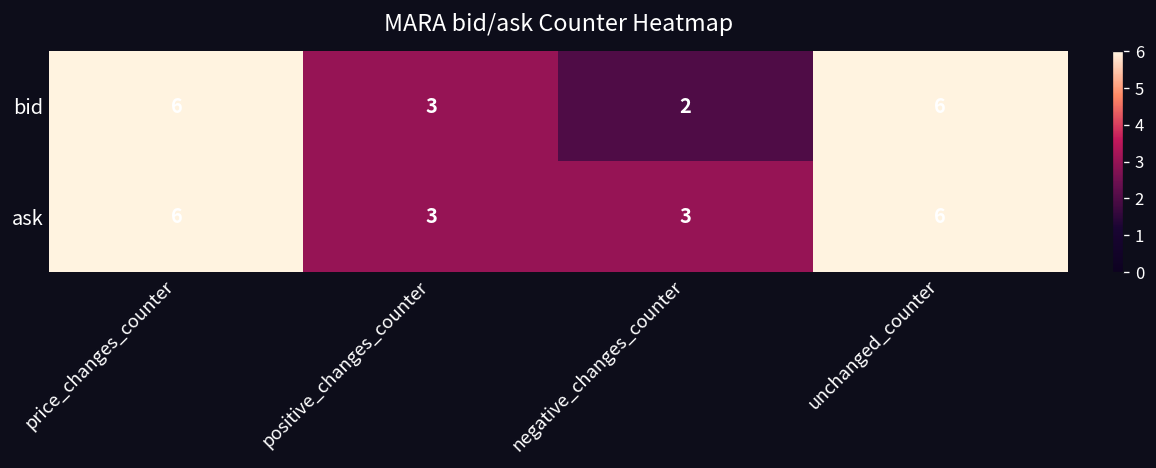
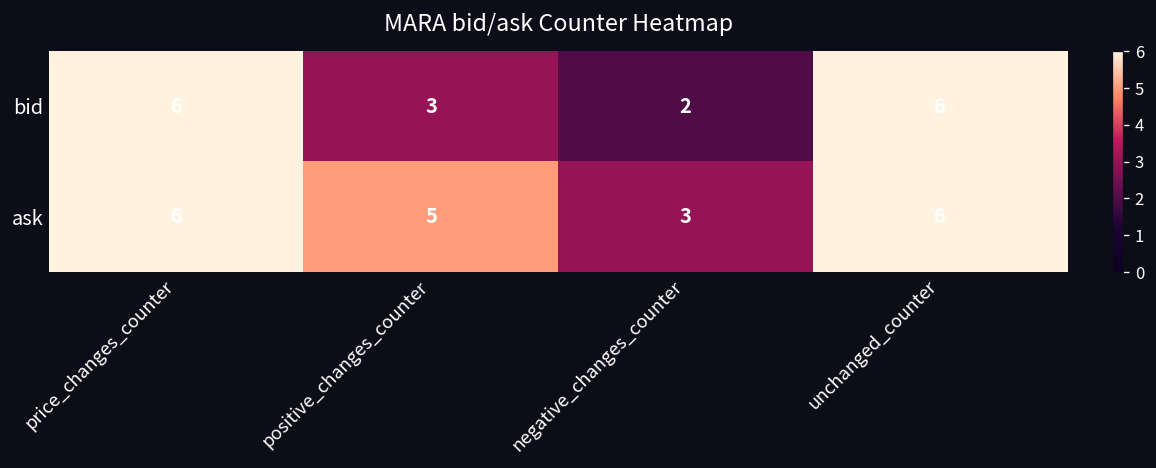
ask, positive_changes_counter: 3 -> 5
